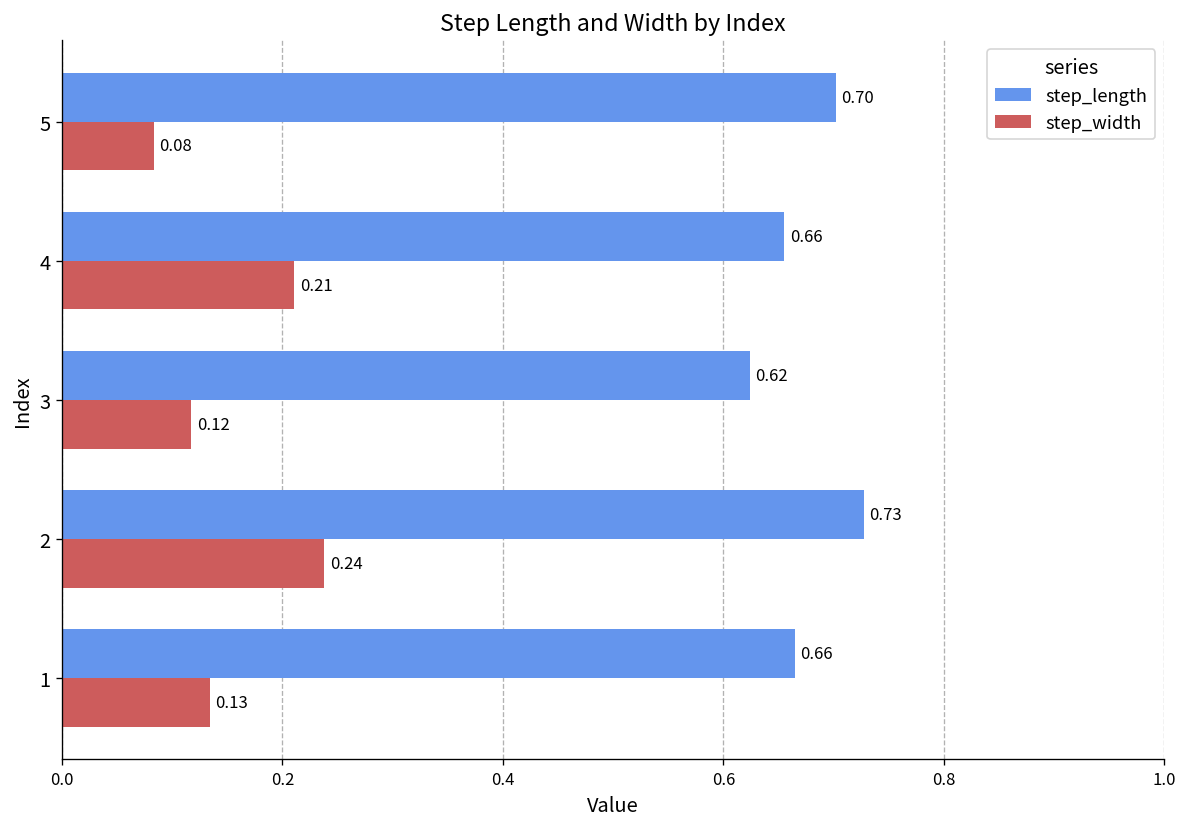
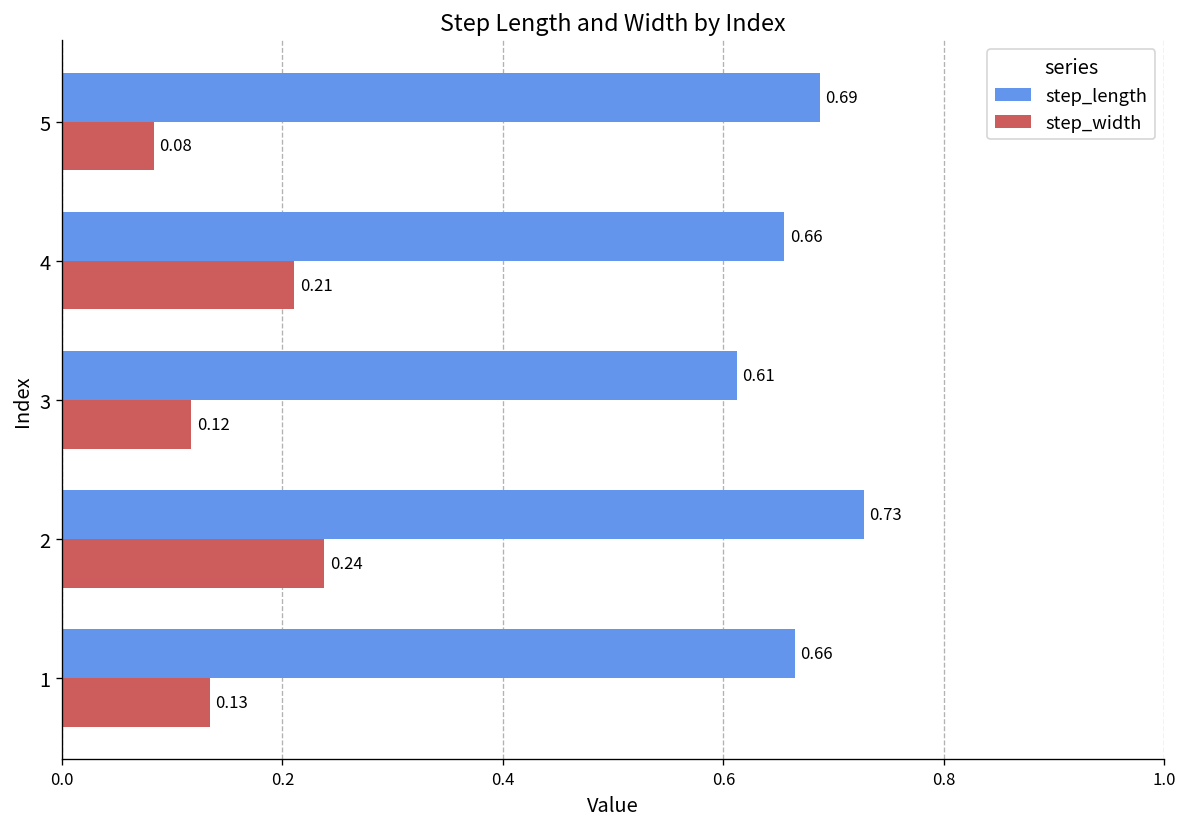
step_length, 5: 0.70 -> 0.69
step_length, 3: 0.62 -> 0.61
